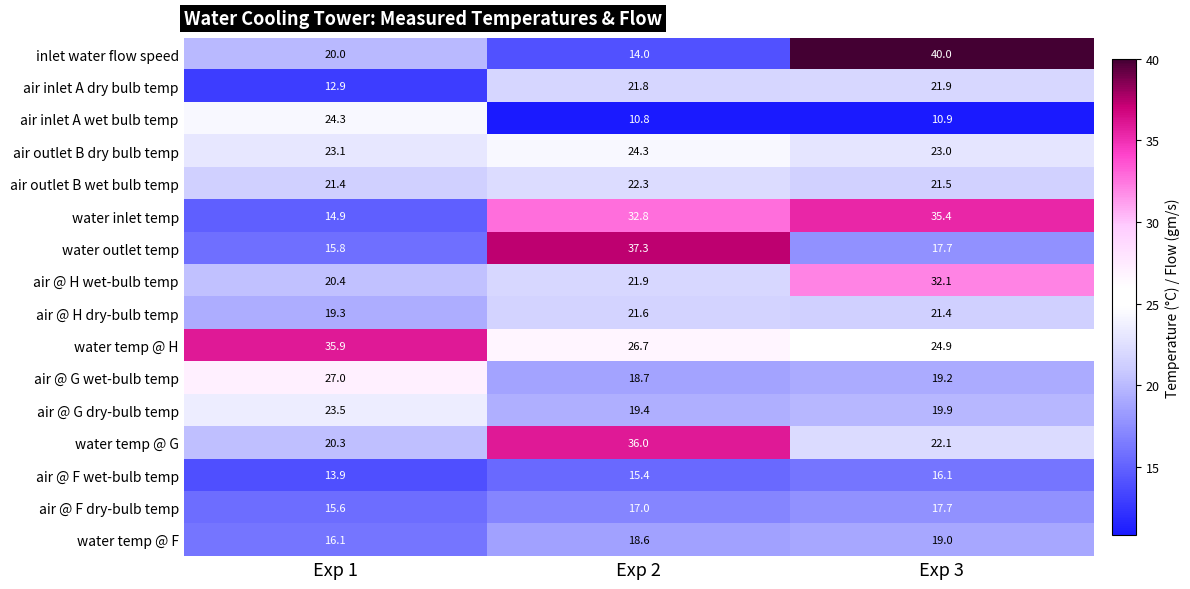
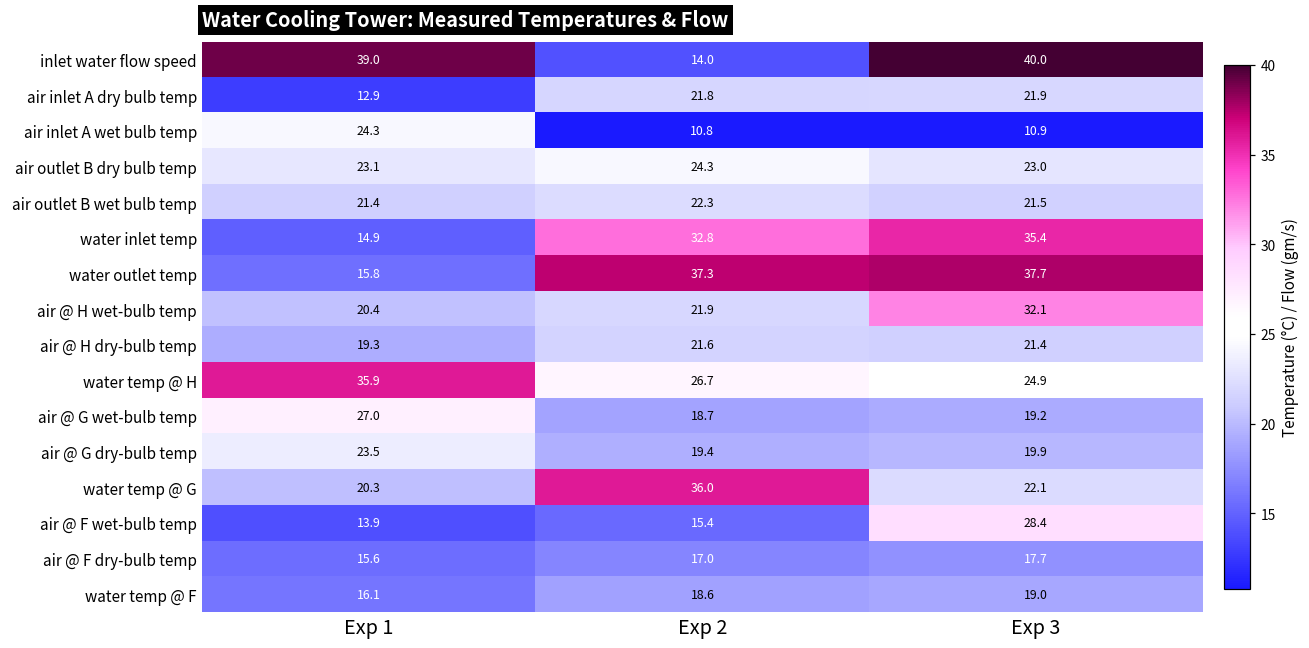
inlet water flow speed, Exp 1: 20.0 -> 39.0
water outlet temp, Exp 3: 17.7 -> 37.7
air @ F wet-bulb temp, Exp 3: 16.1 -> 28.4
